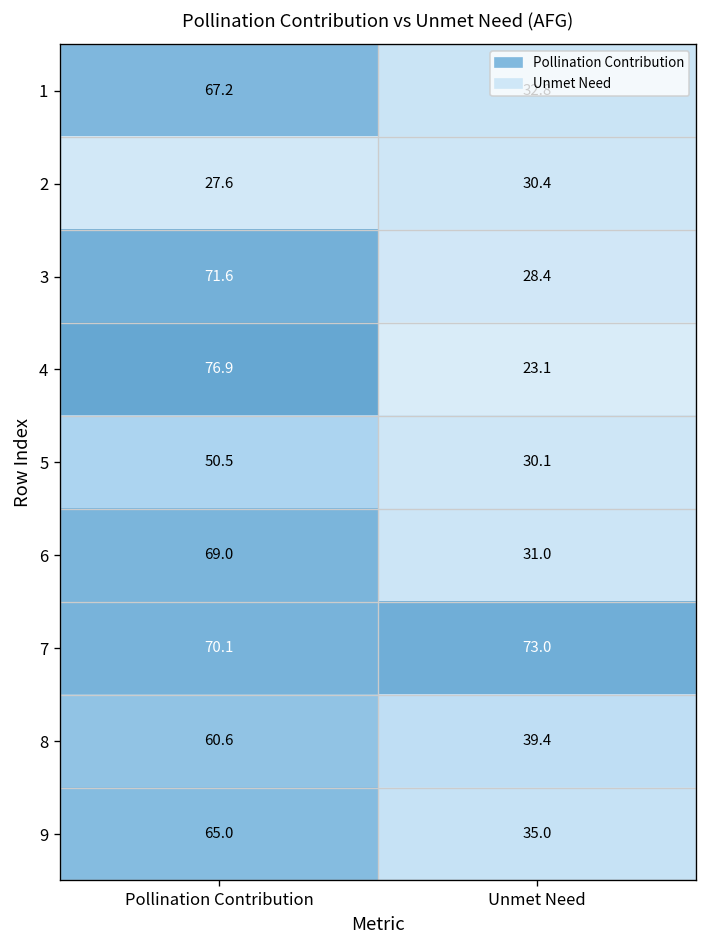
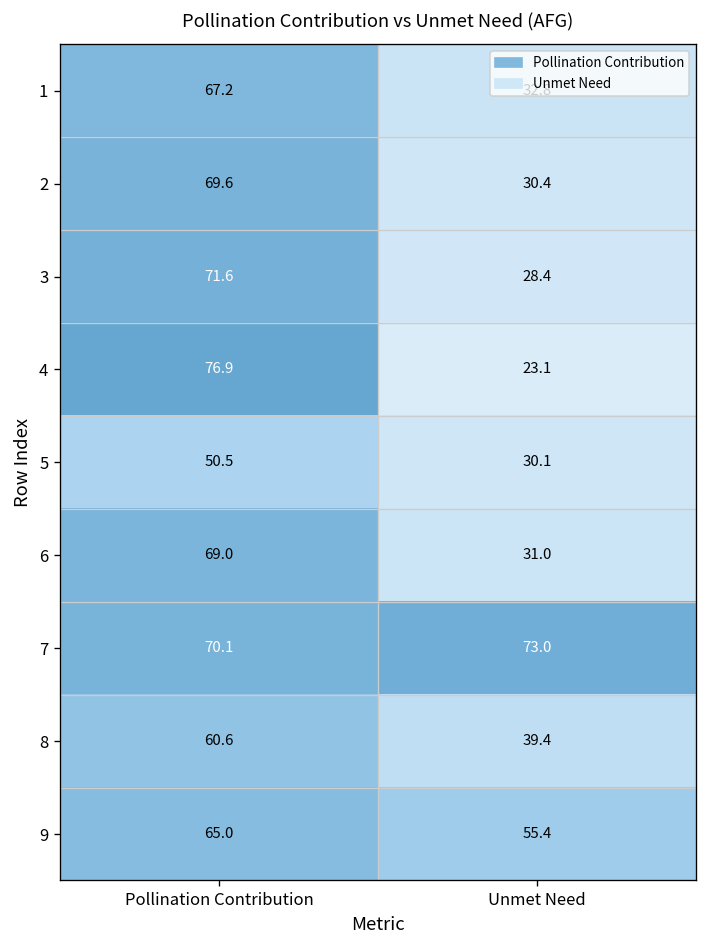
2, Pollination Contribution: 27.6 -> 69.6
9, Unmet Need: 35.0 -> 55.4
